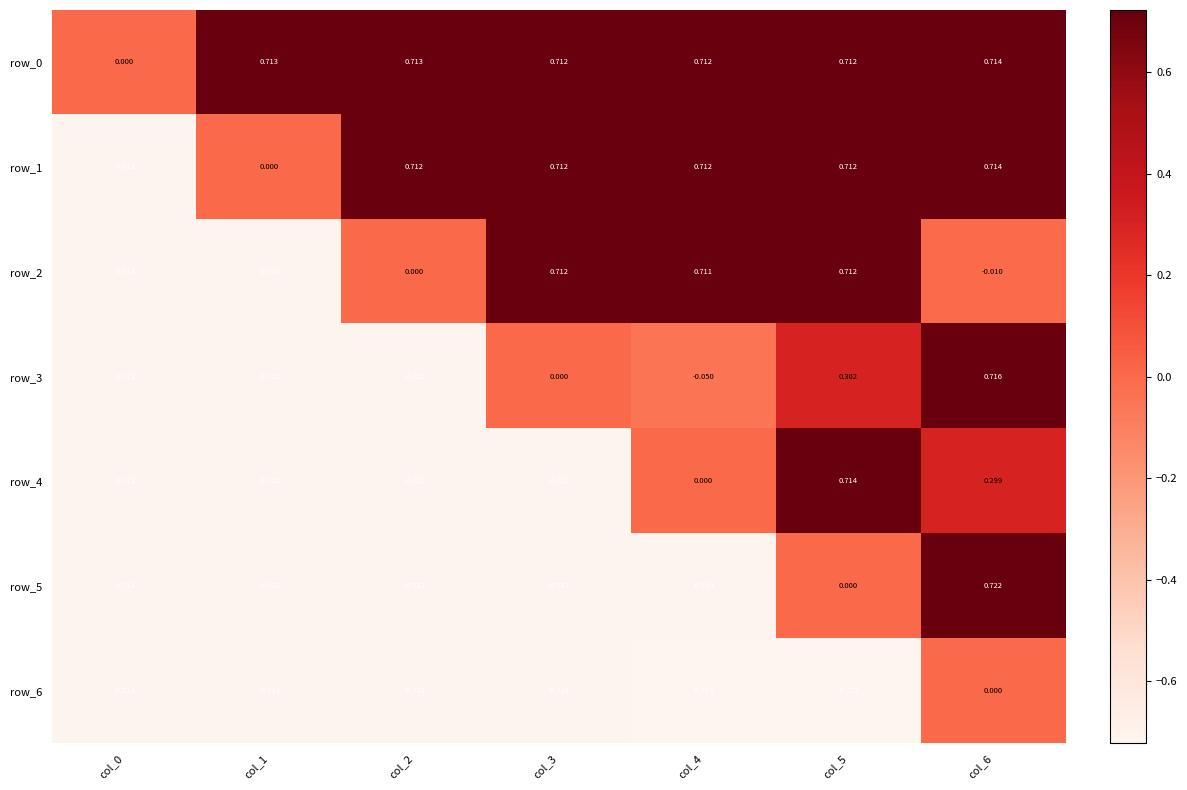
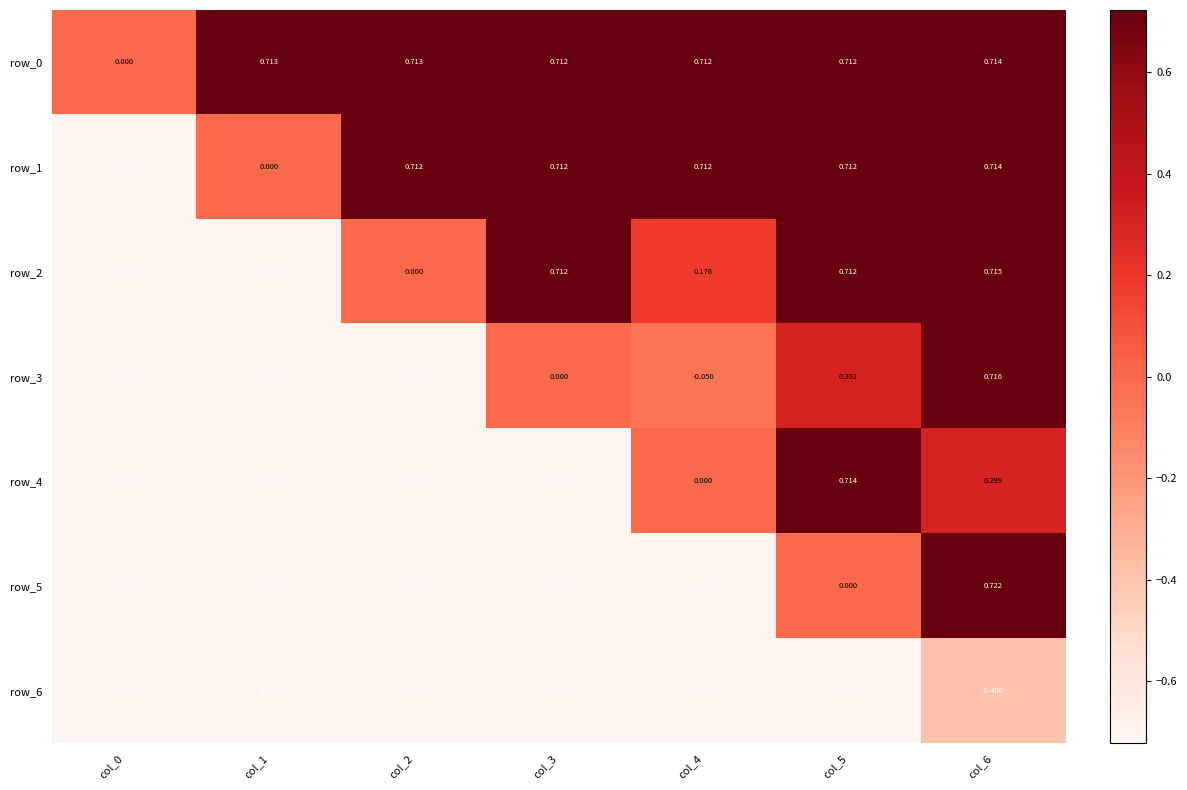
row_2, col_4: 0.711 -> 0.176
row_2, col_6: -0.010 -> 0.715
row_6, col_6: 0.000 -> -0.400
